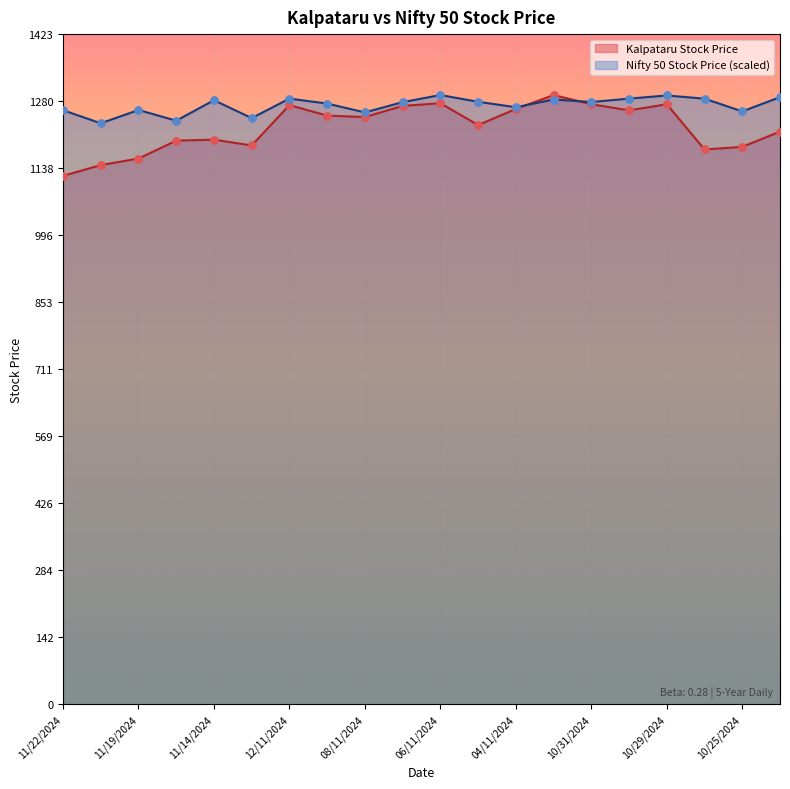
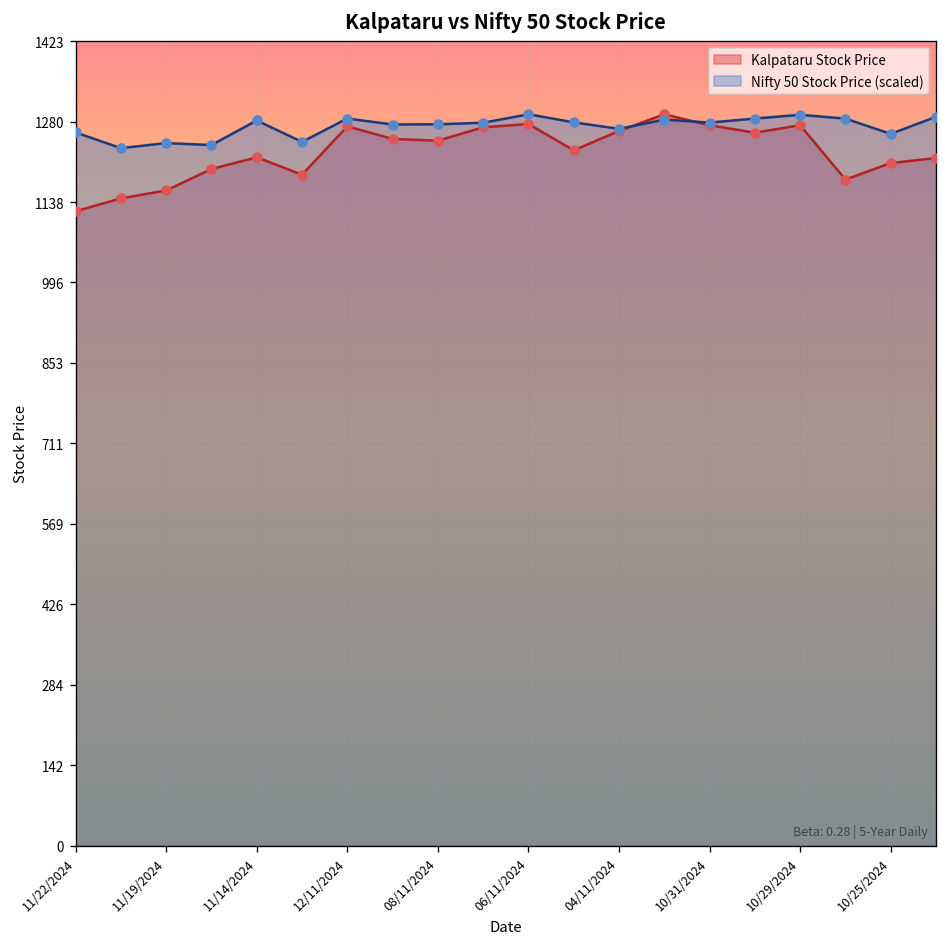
Nifty 50 Stock Price (scaled), 11/19/2024: 1260 -> 1240
Kalpataru Stock Price, 11/14/2024: 1200 -> 1220
Nifty 50 Stock Price (scaled), 08/11/2024: 1260 -> 1280
Kalpataru Stock Price, 10/25/2024: 1180 -> 1210
